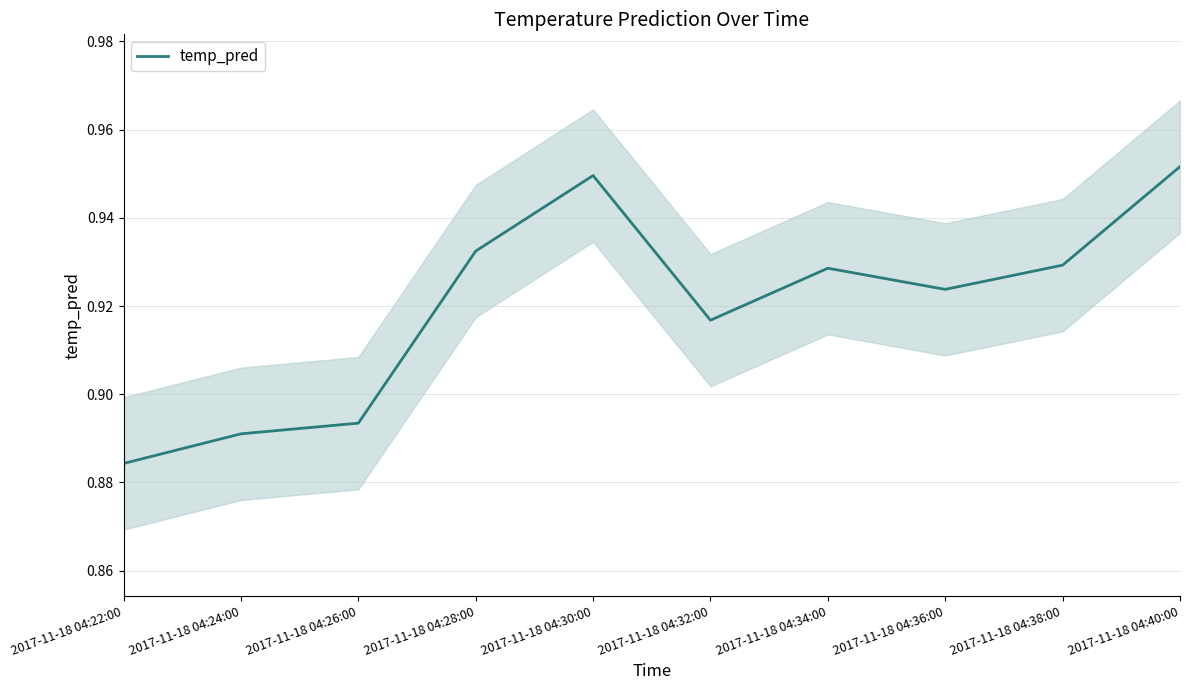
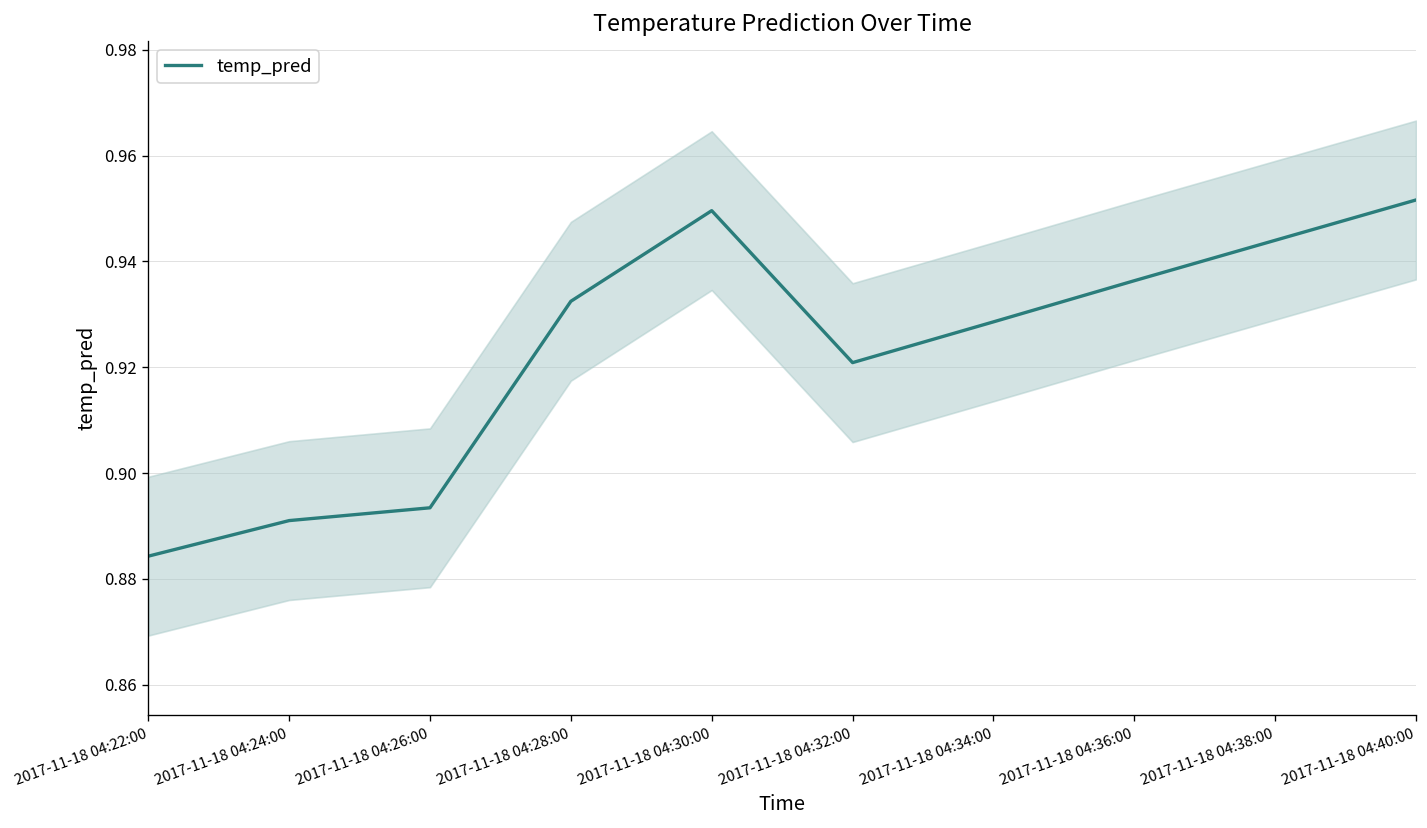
temp_pred, 2017-11-18 04:32:00: 0.917 -> 0.921
temp_pred, 2017-11-18 04:36:00: 0.924 -> 0.936
temp_pred, 2017-11-18 04:38:00: 0.929 -> 0.944
